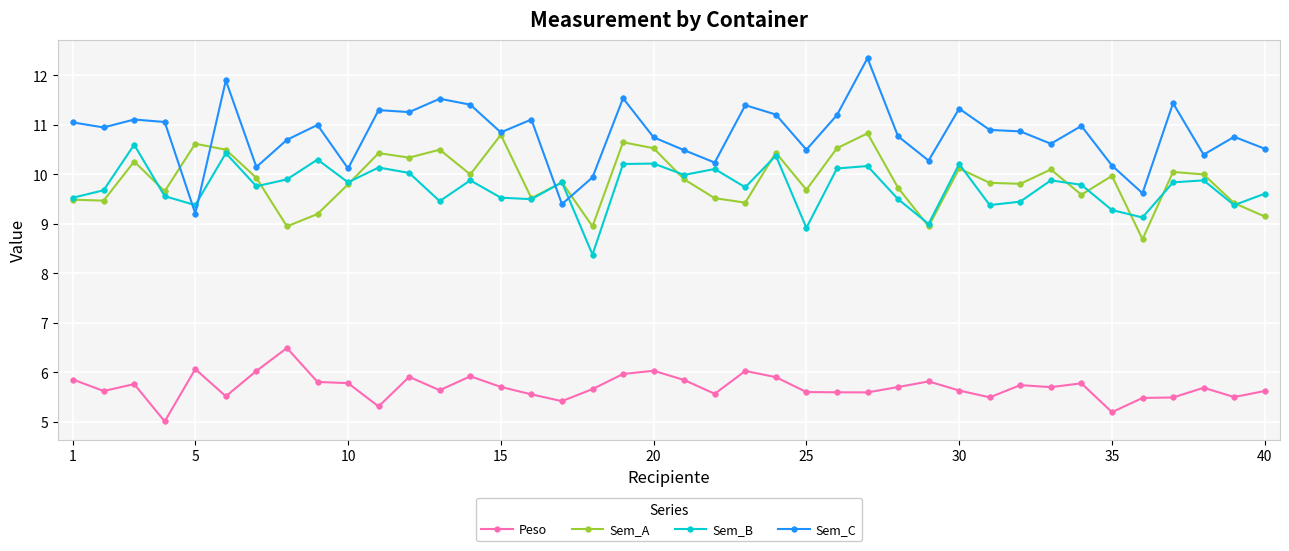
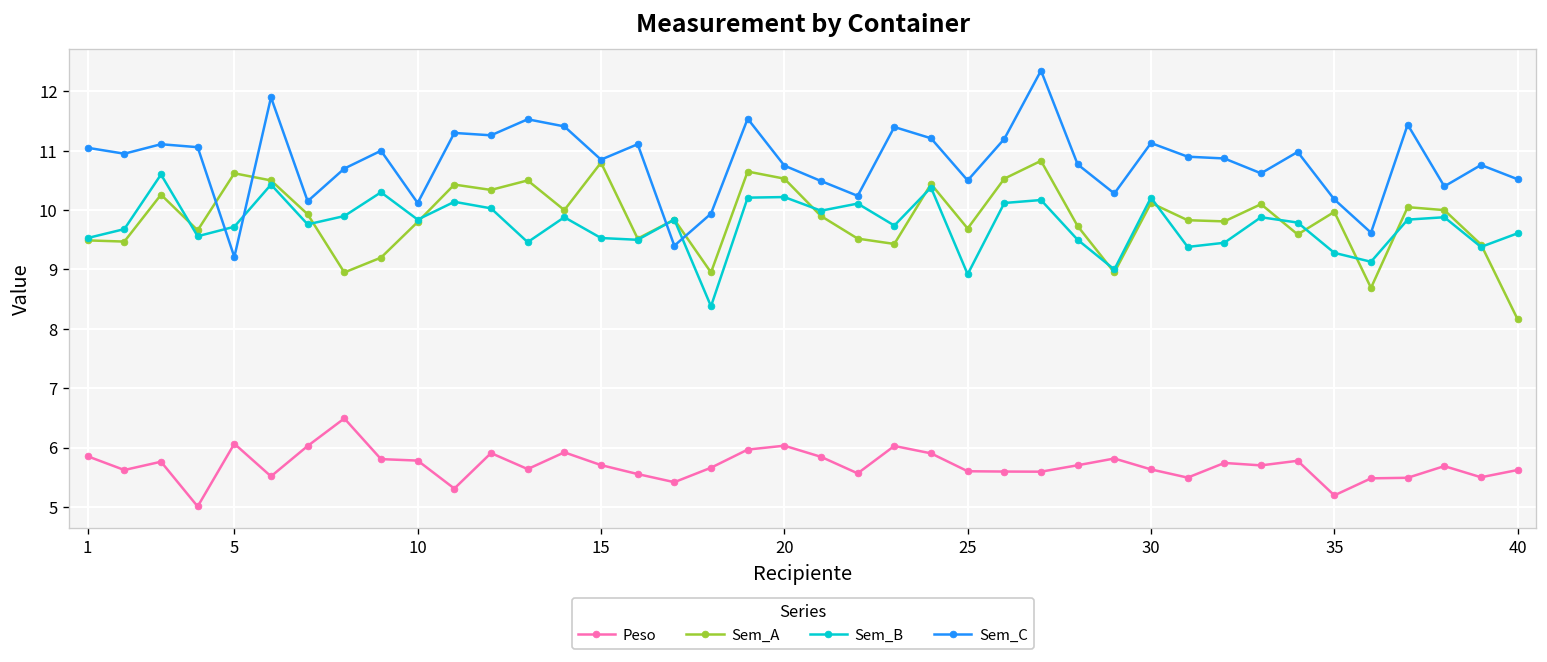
Sem_B, 5: 9.4 -> 9.7
Sem_C, 30: 11.3 -> 11.1
Sem_A, 40: 9.2 -> 8.2
